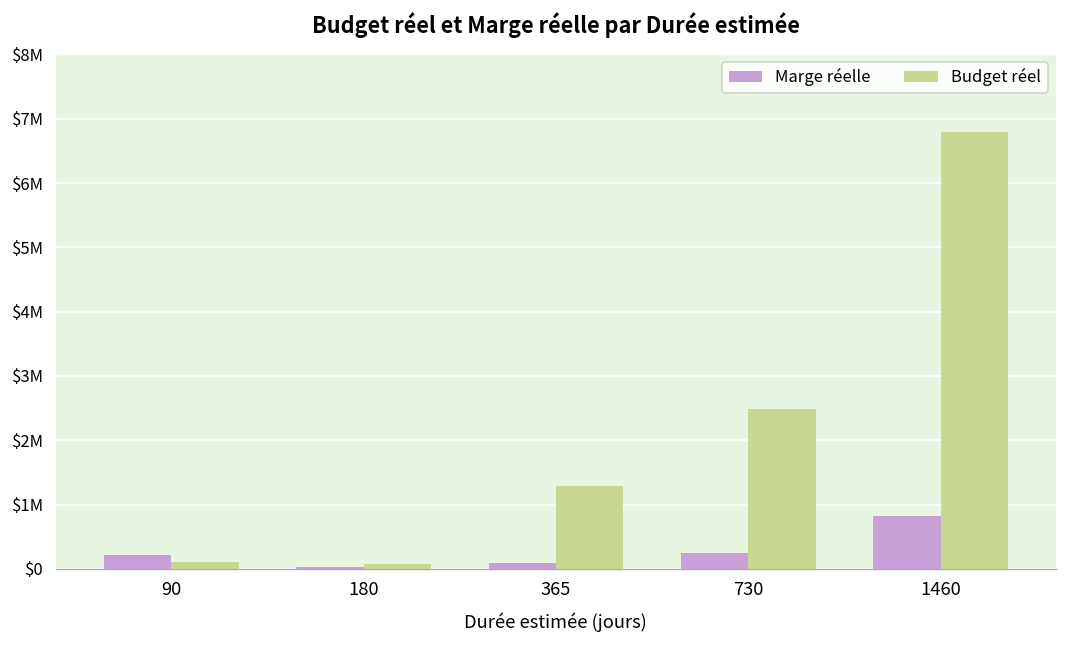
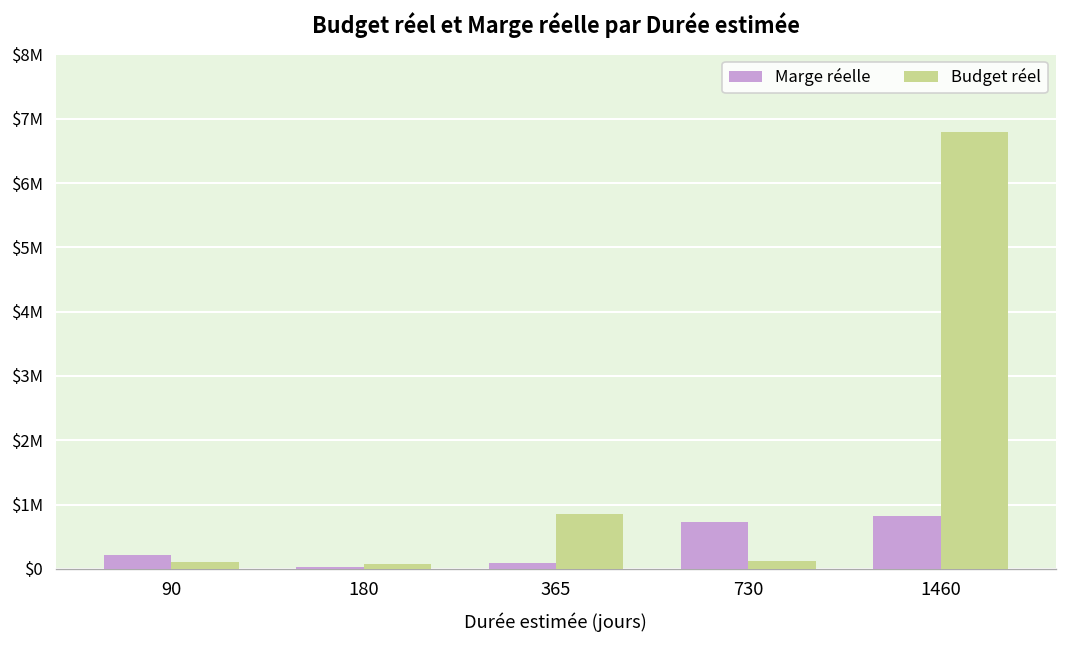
Budget réel, 365: $1300000 -> $900000
Marge réelle, 730: $200000 -> $700000
Budget réel, 730: $2500000 -> $100000
